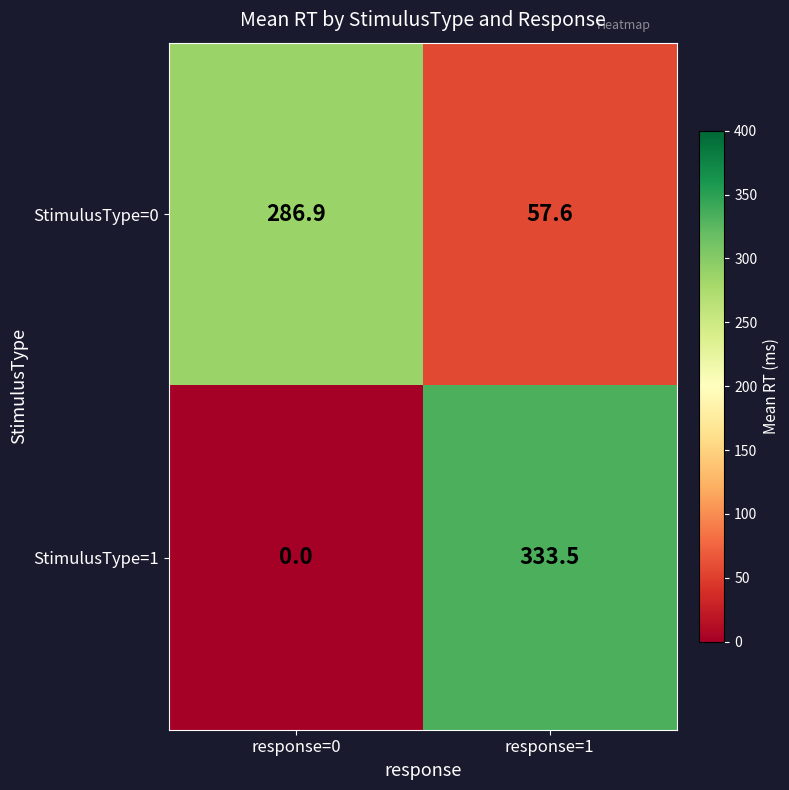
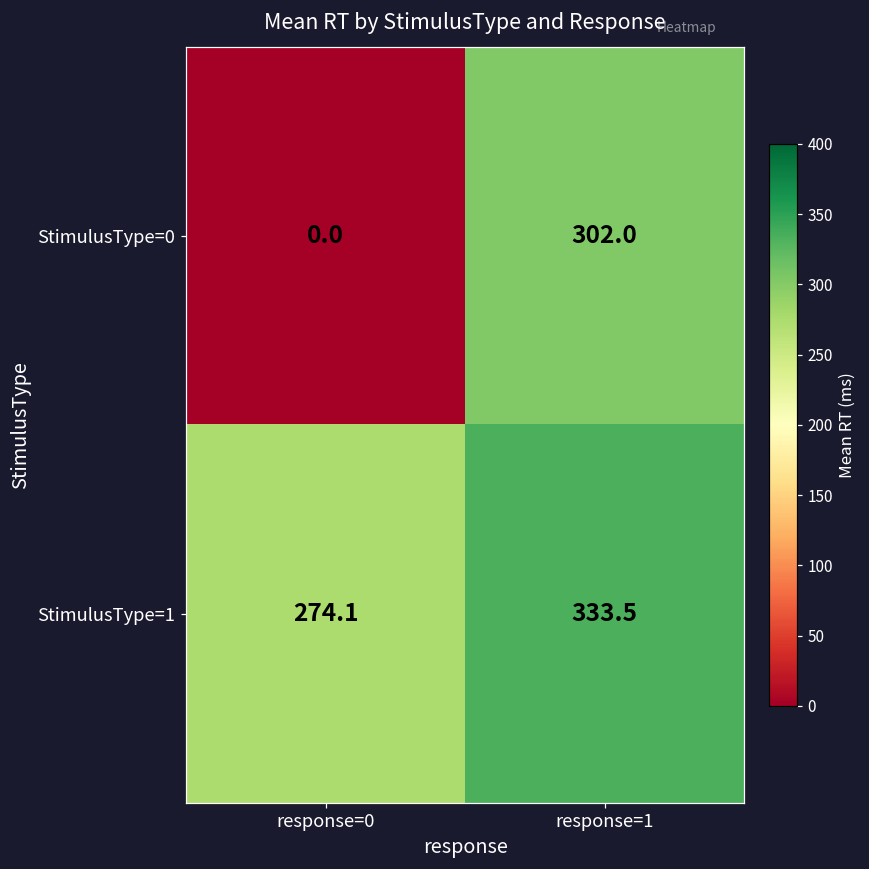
StimulusType=0, response=0: 286.9 -> 0.0
StimulusType=0, response=1: 57.6 -> 302.0
StimulusType=1, response=0: 0.0 -> 274.1
